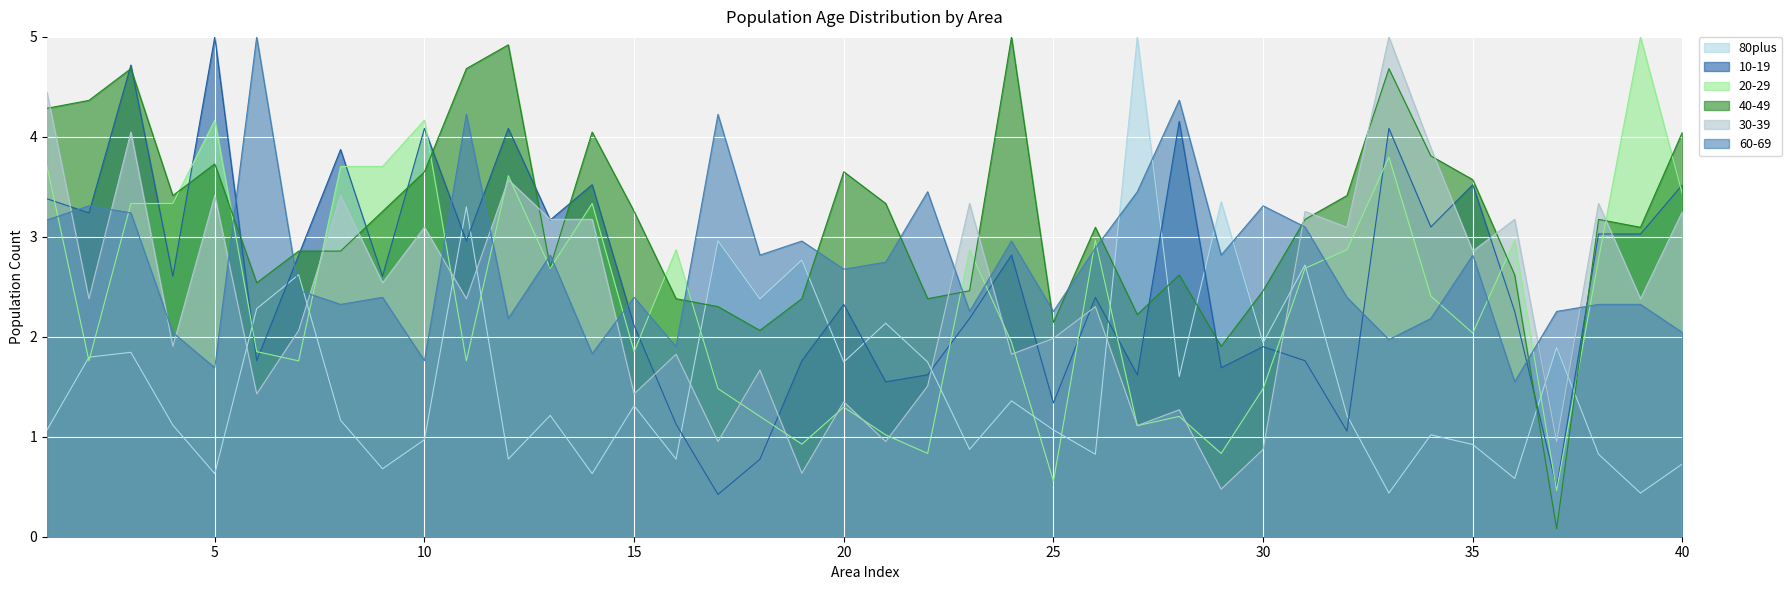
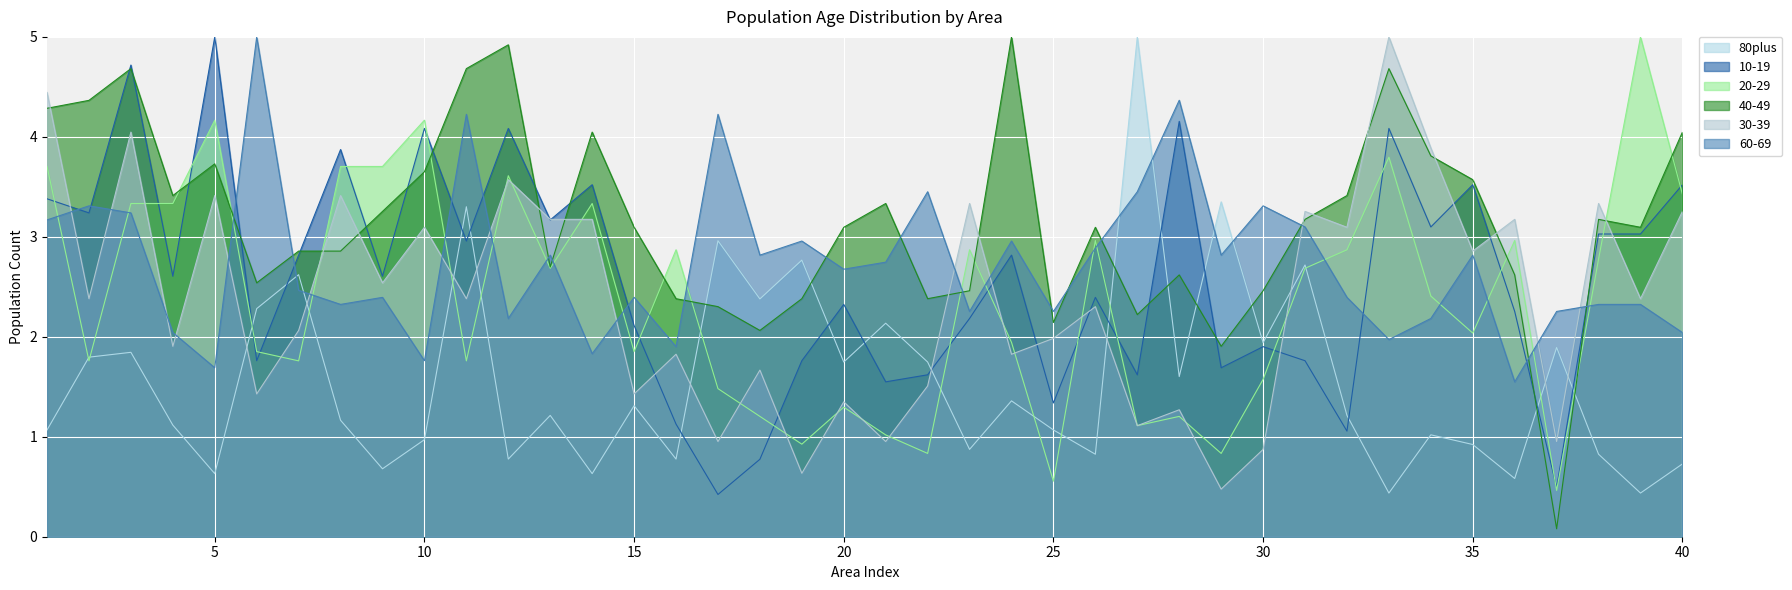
40-49, 15: 3.3 -> 3.1
40-49, 20: 3.7 -> 3.1
20-29, 30: 1.5 -> 1.6
